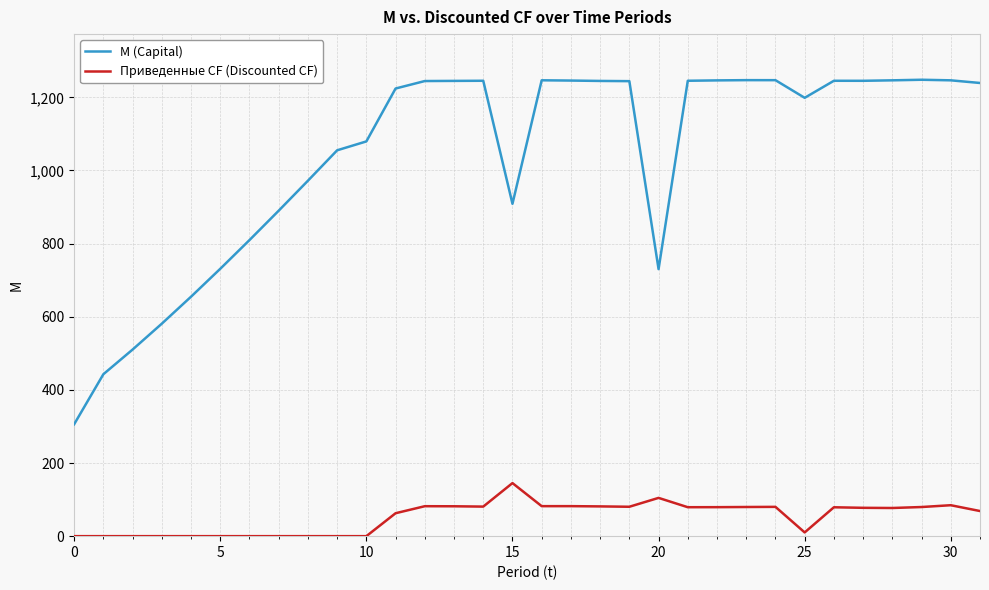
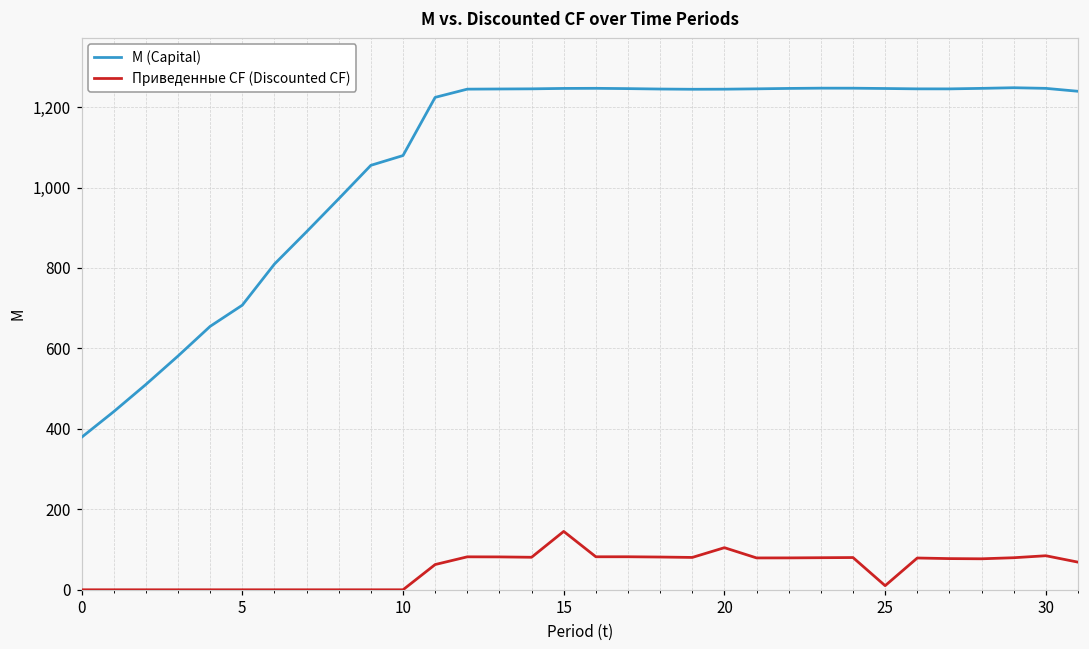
M (Capital), 0: 310 -> 380
M (Capital), 5: 730 -> 710
M (Capital), 15: 910 -> 1,250
M (Capital), 20: 730 -> 1,240
M (Capital), 25: 1,200 -> 1,250
